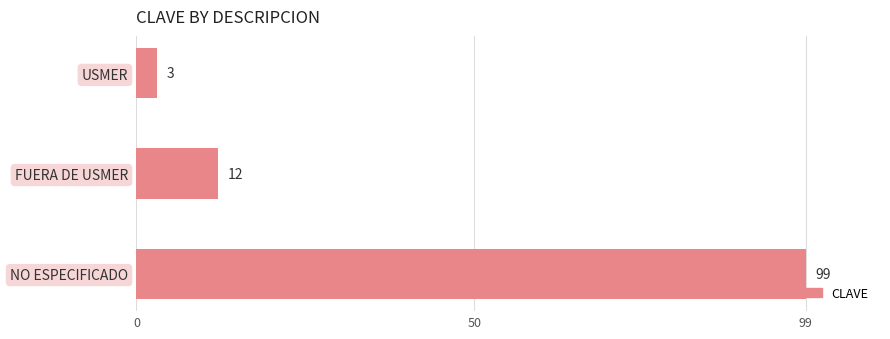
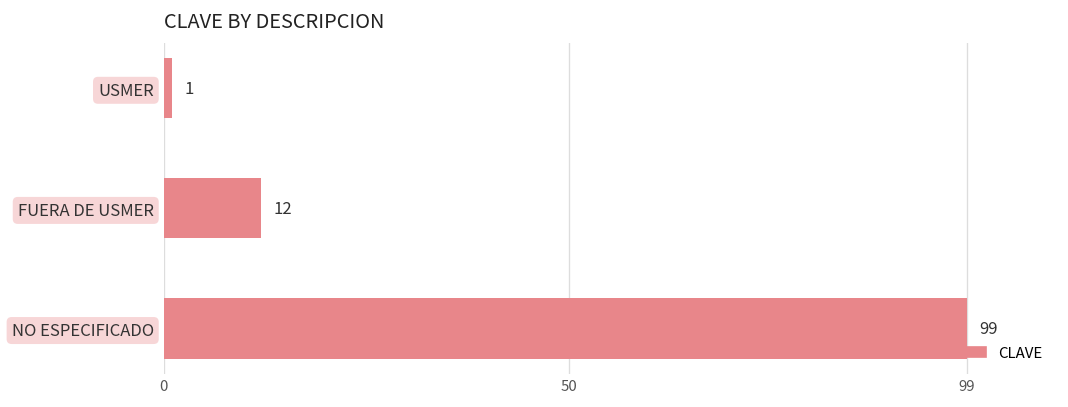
USMER: 3 -> 1
